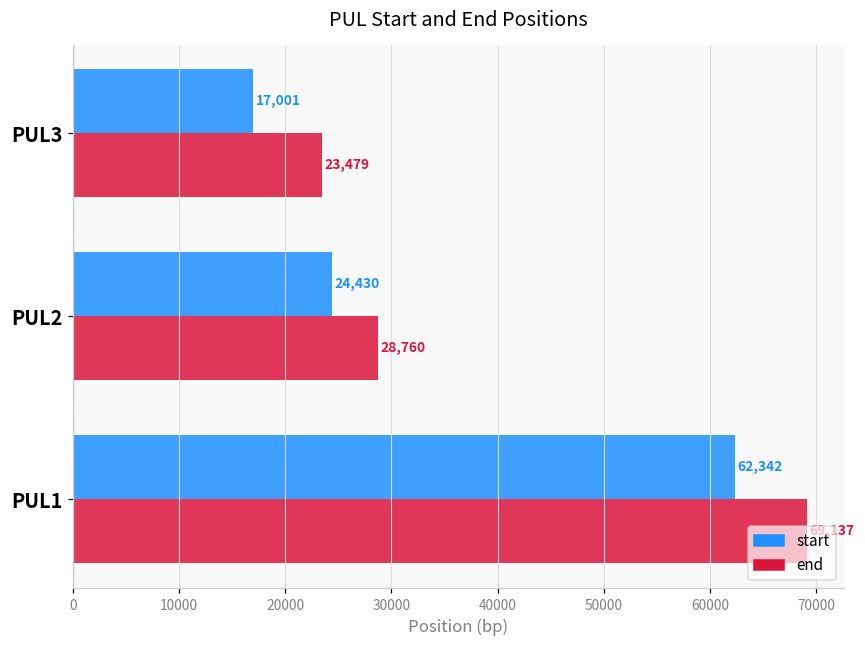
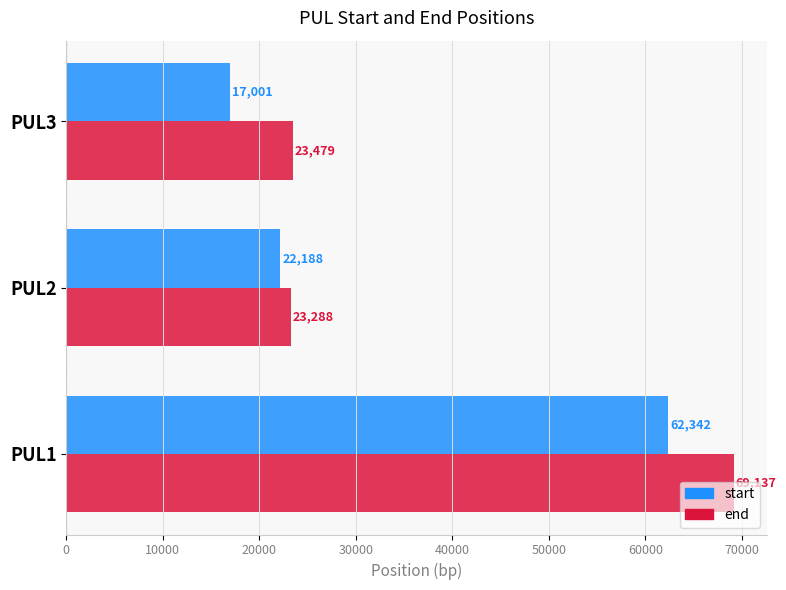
start, PUL2: 24,430 -> 22,188
end, PUL2: 28,760 -> 23,288
